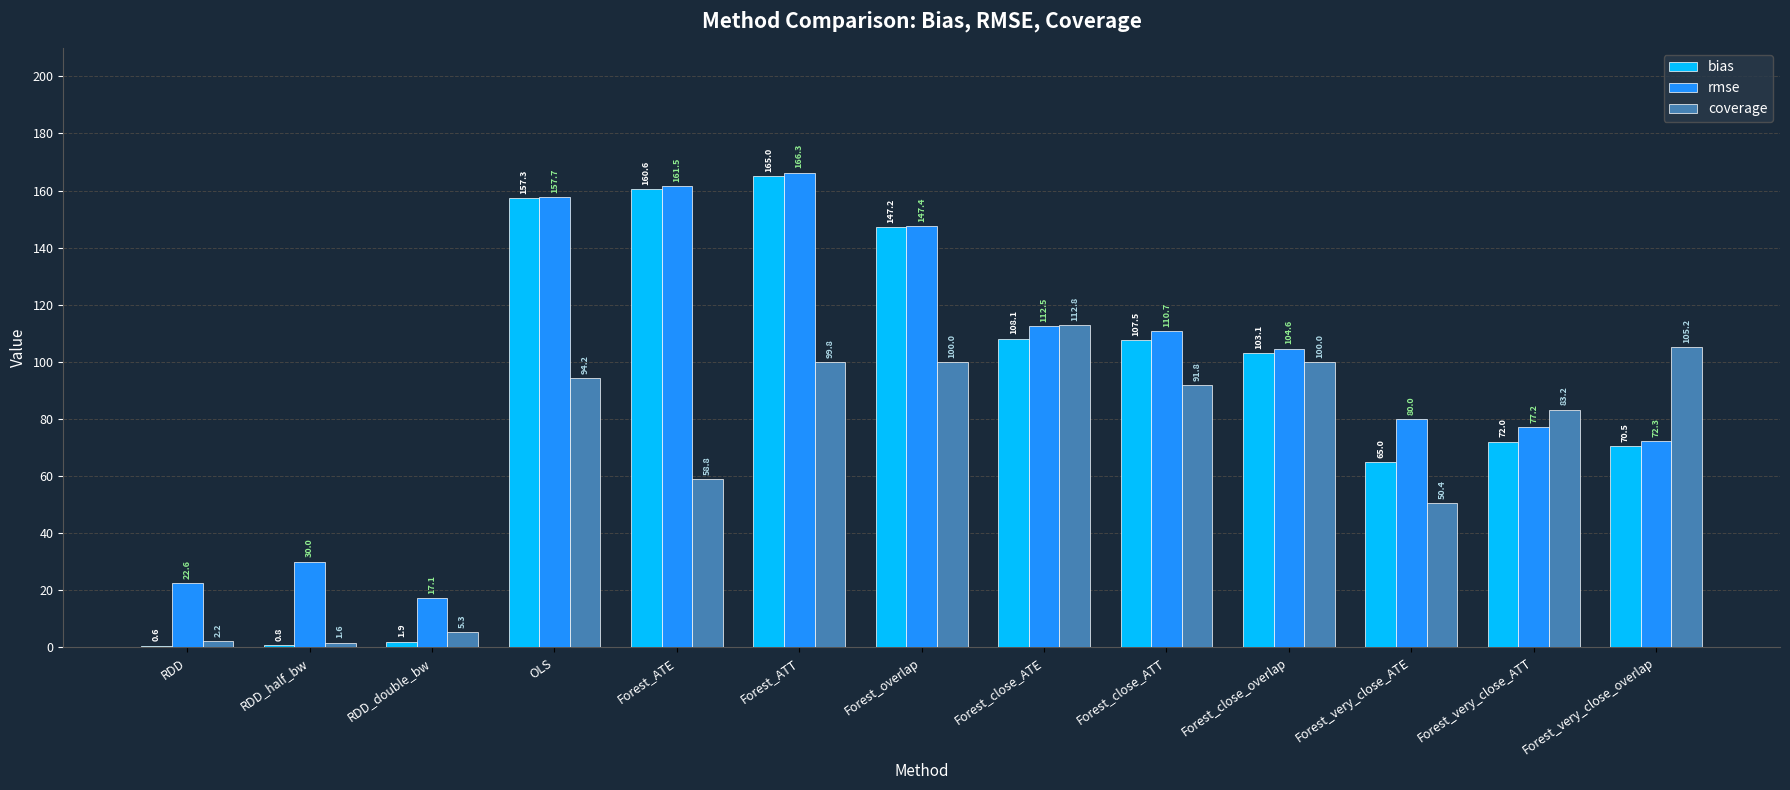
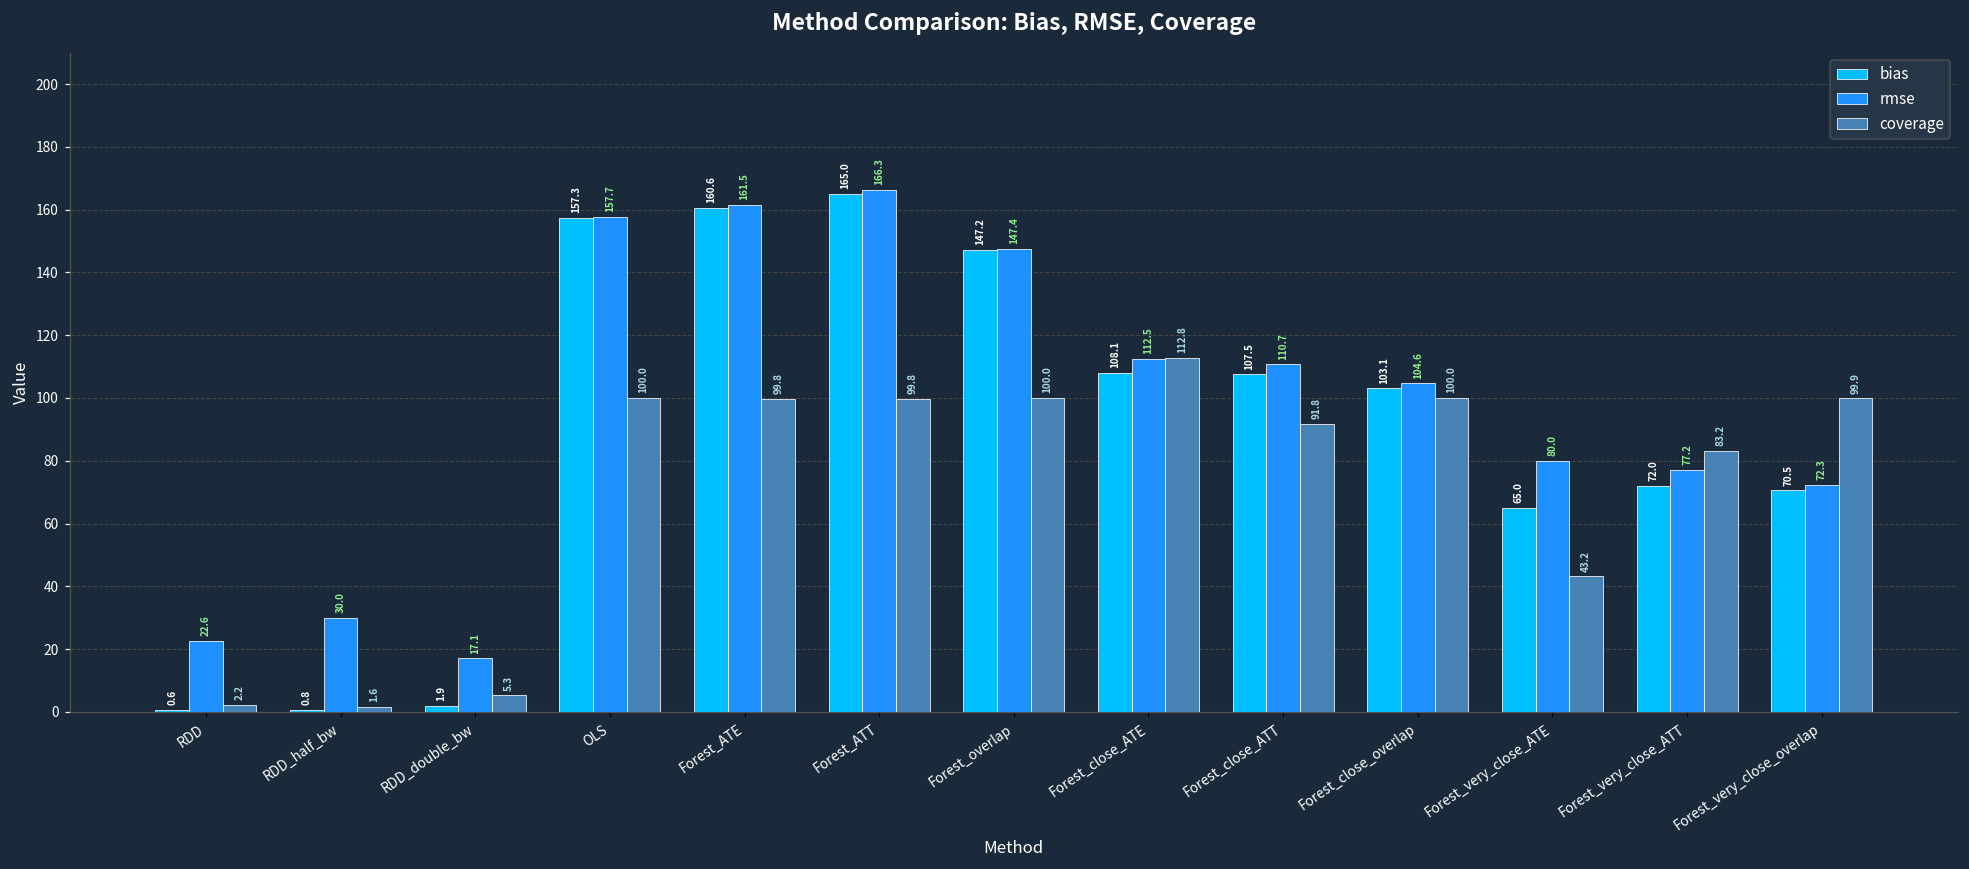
coverage, OLS: 94.2 -> 100.0
coverage, Forest_ATE: 58.8 -> 99.8
coverage, Forest_very_close_ATE: 50.4 -> 43.2
coverage, Forest_very_close_overlap: 105.2 -> 99.9
